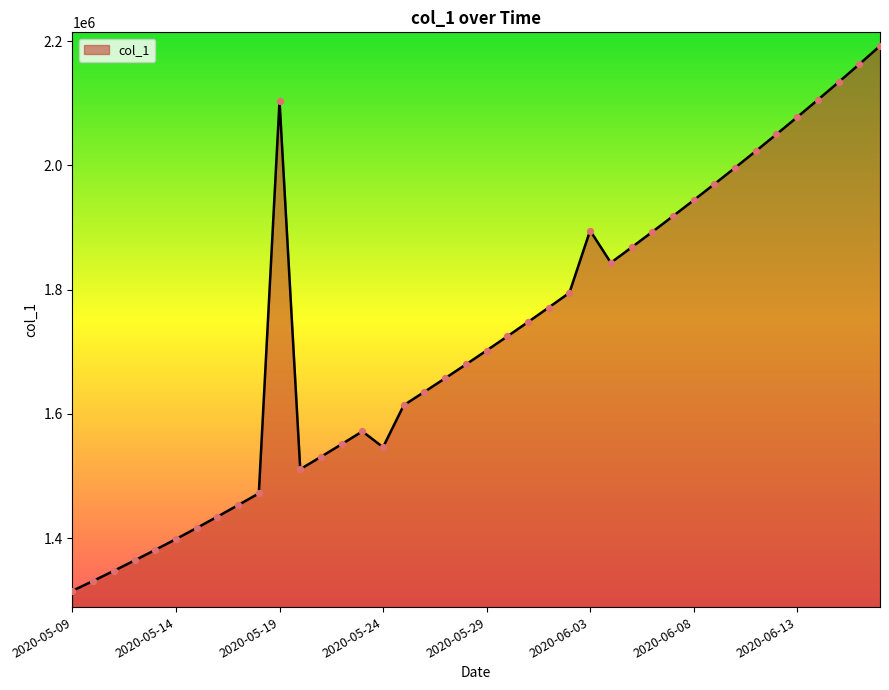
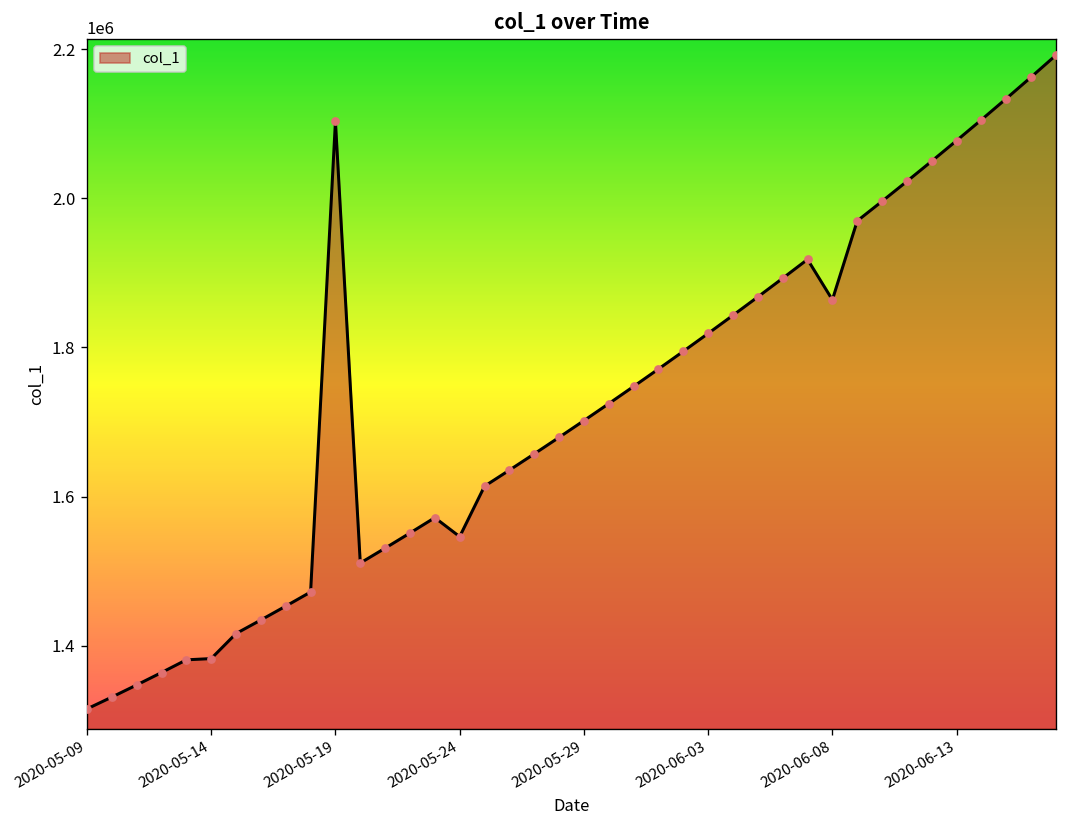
2020-05-14: 1400000 -> 1380000
2020-06-03: 1900000 -> 1820000
2020-06-08: 1940000 -> 1860000
